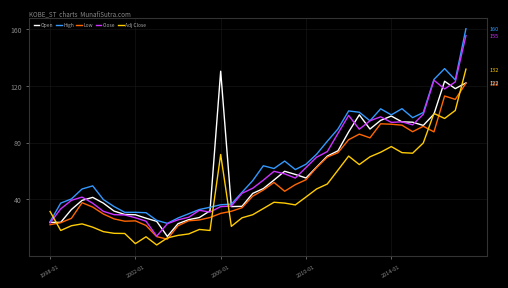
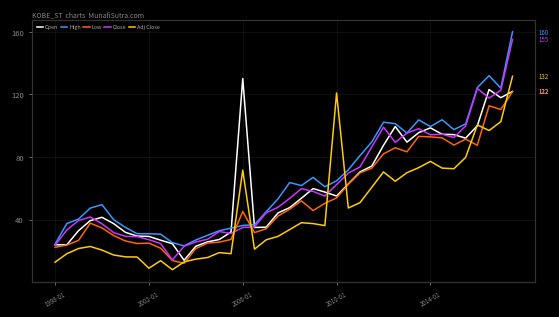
Adj Close, 1998-01: 32 -> 13
Low, 2006-01: 30 -> 45
Adj Close, 2010-01: 42 -> 121
